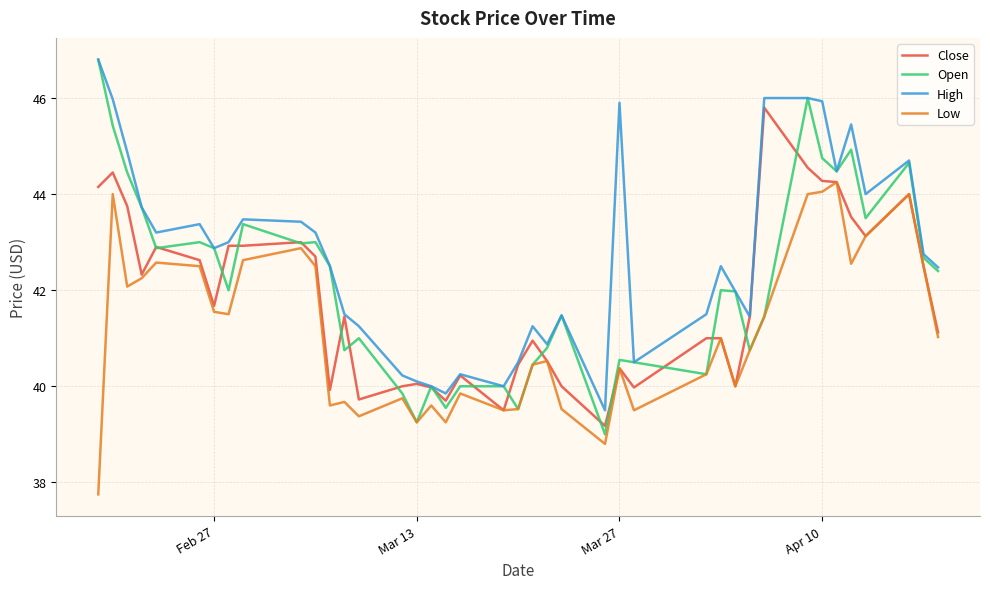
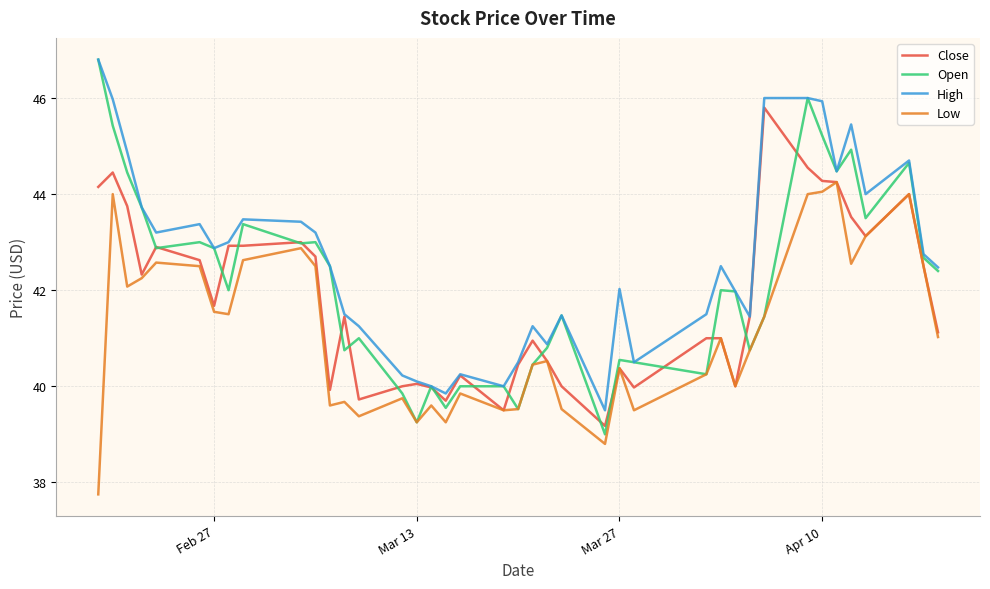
High, Mar 27: 45.9 -> 42.0
Open, Apr 10: 44.8 -> 45.2
